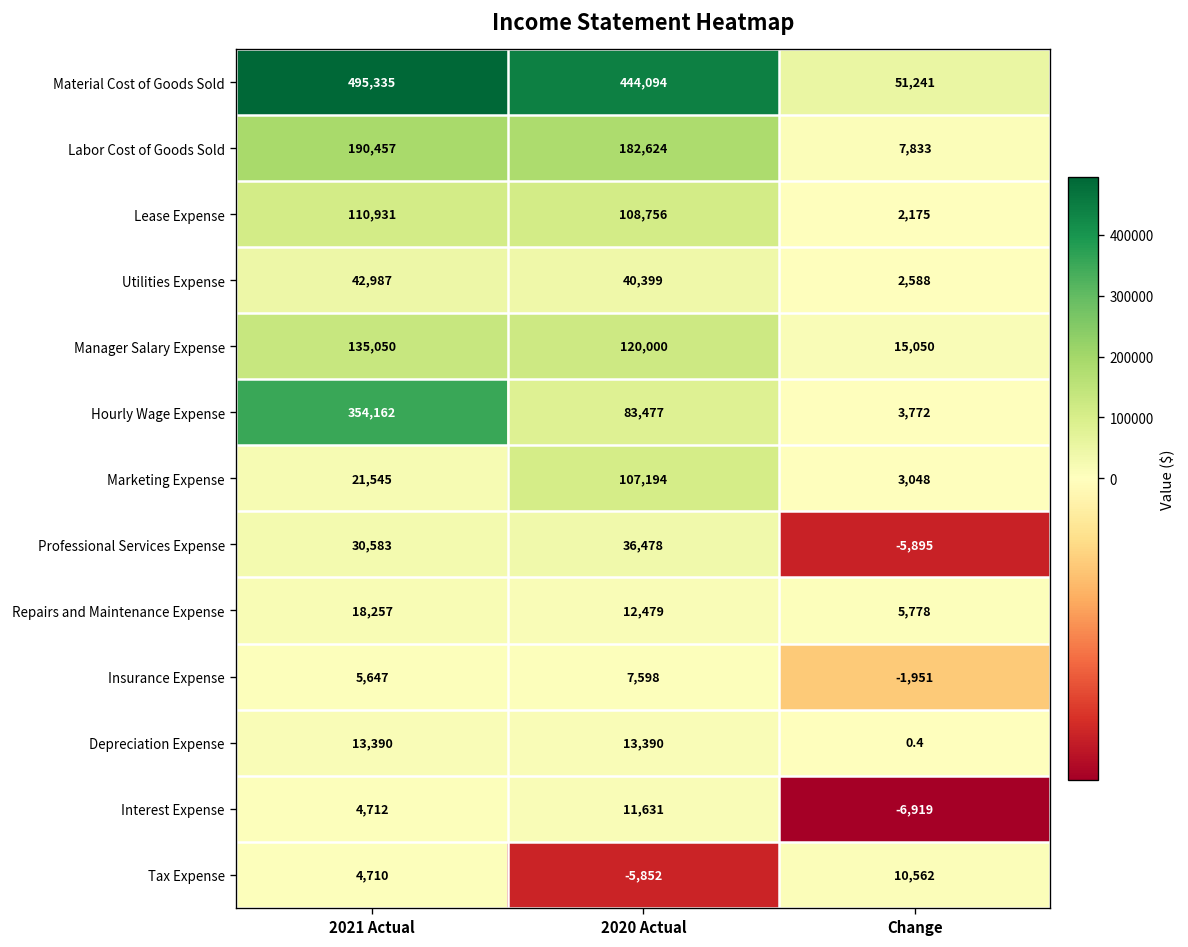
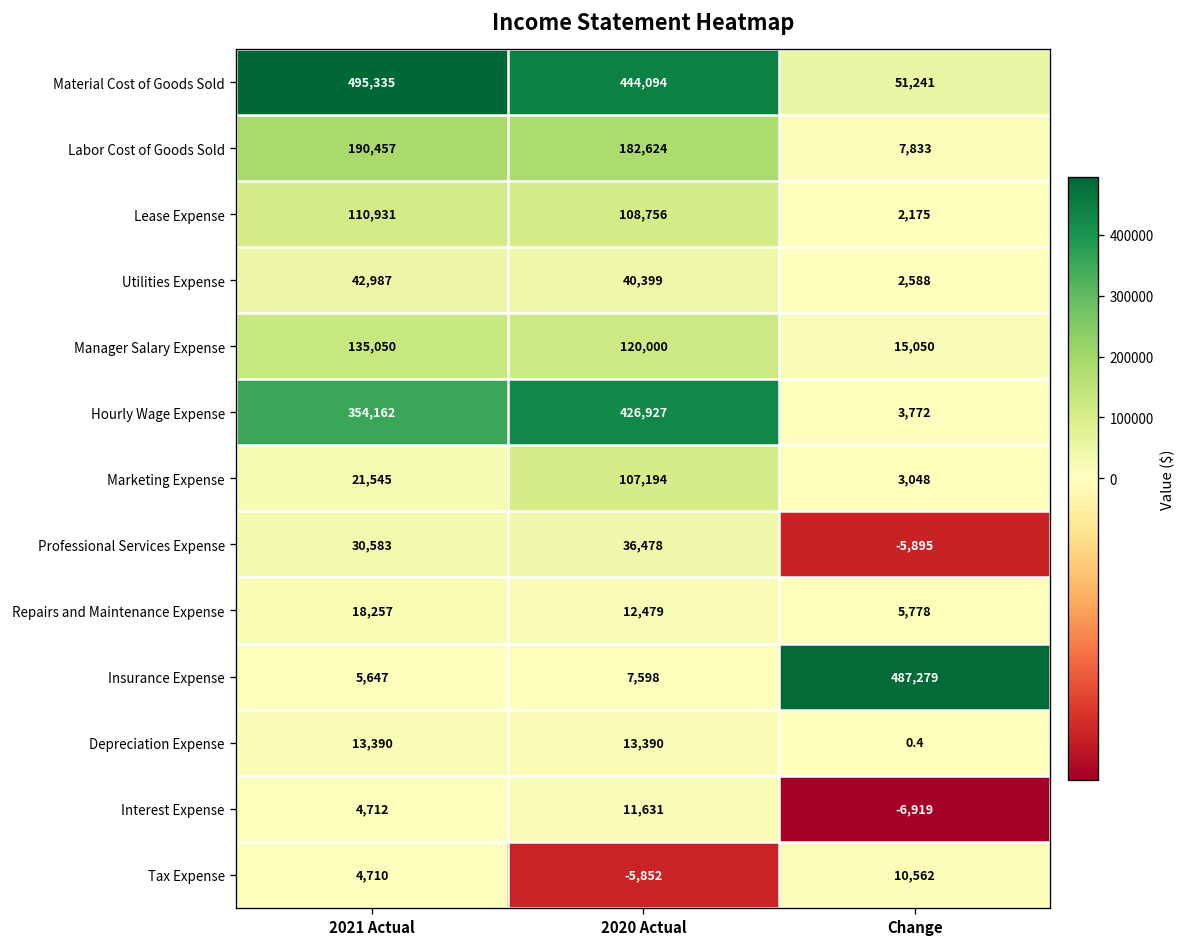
Hourly Wage Expense, 2020 Actual: 83,477 -> 426,927
Insurance Expense, Change: -1,951 -> 487,279
